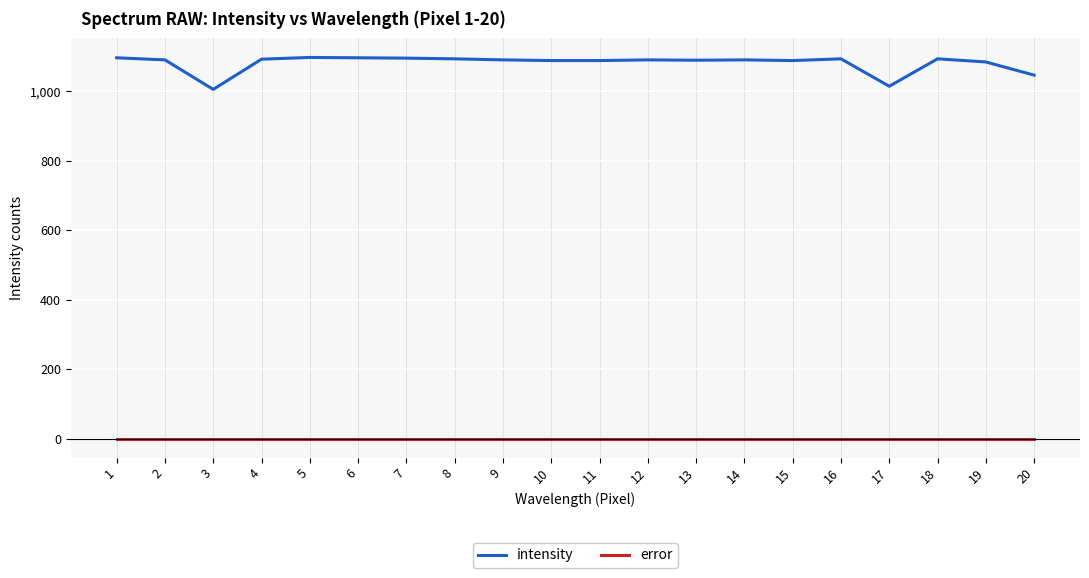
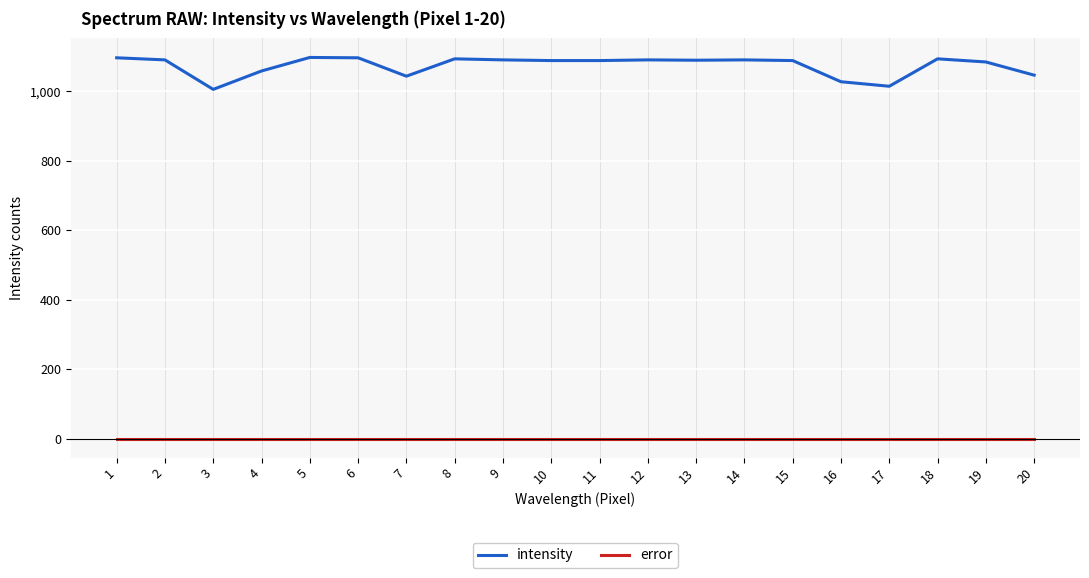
intensity, 4: 1,090 -> 1,060
intensity, 7: 1,100 -> 1,040
intensity, 16: 1,090 -> 1,030
